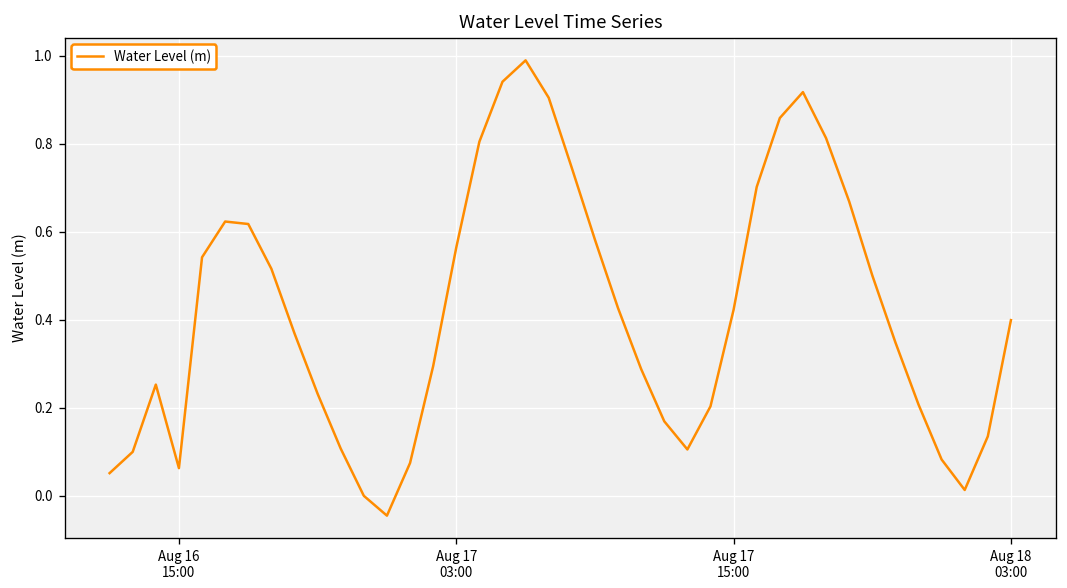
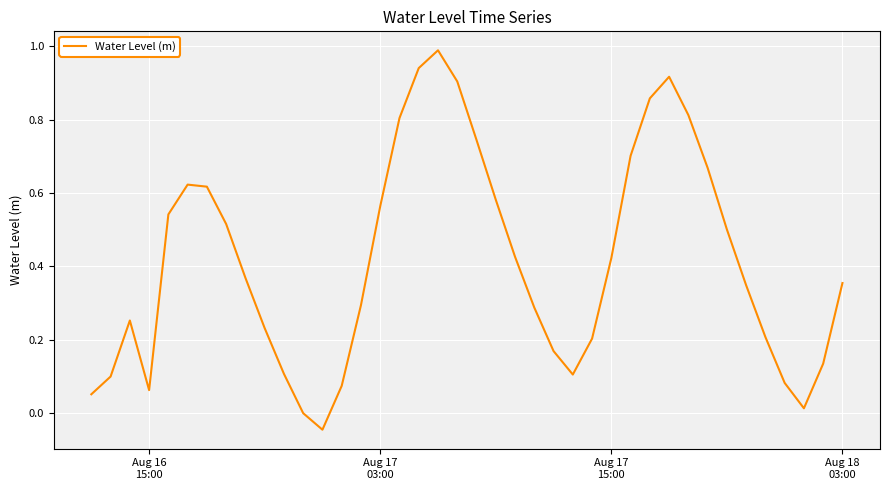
Aug 18 03:00: 0.40 -> 0.35
